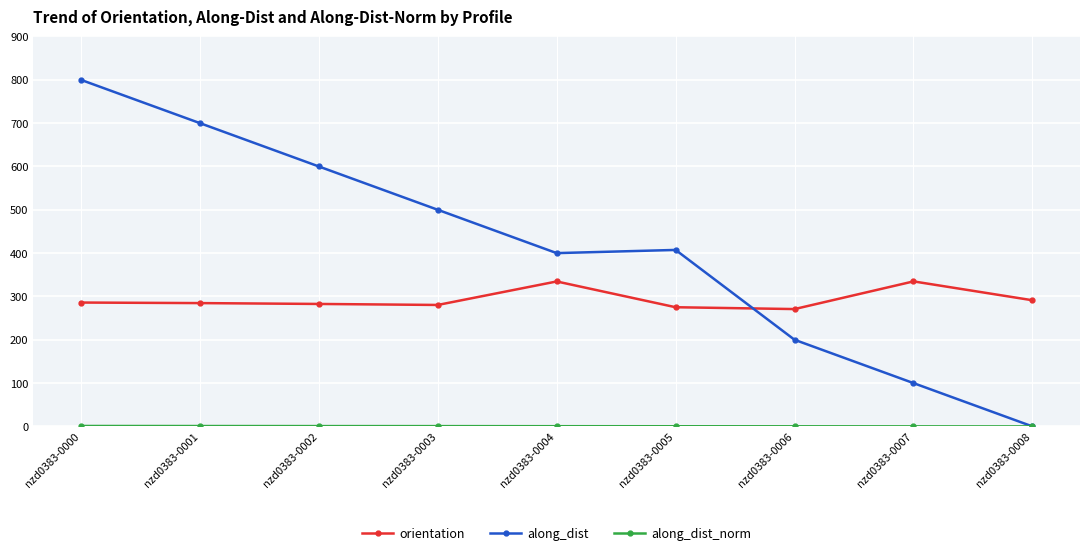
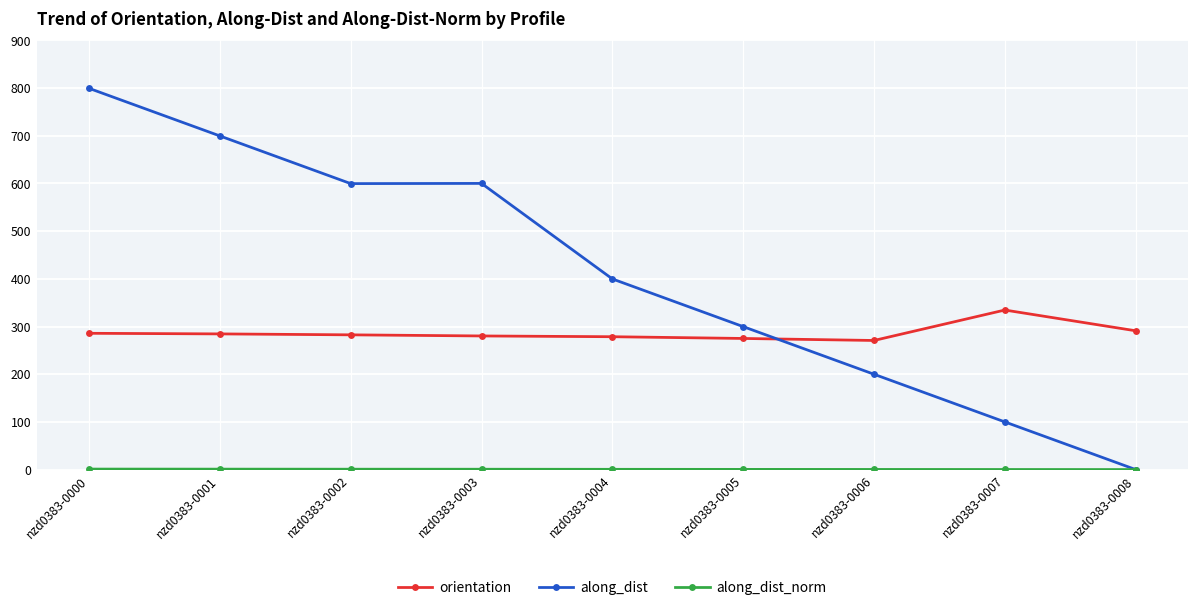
along_dist, nzd0383-0003: 500 -> 600
orientation, nzd0383-0004: 330 -> 280
along_dist, nzd0383-0005: 410 -> 300
